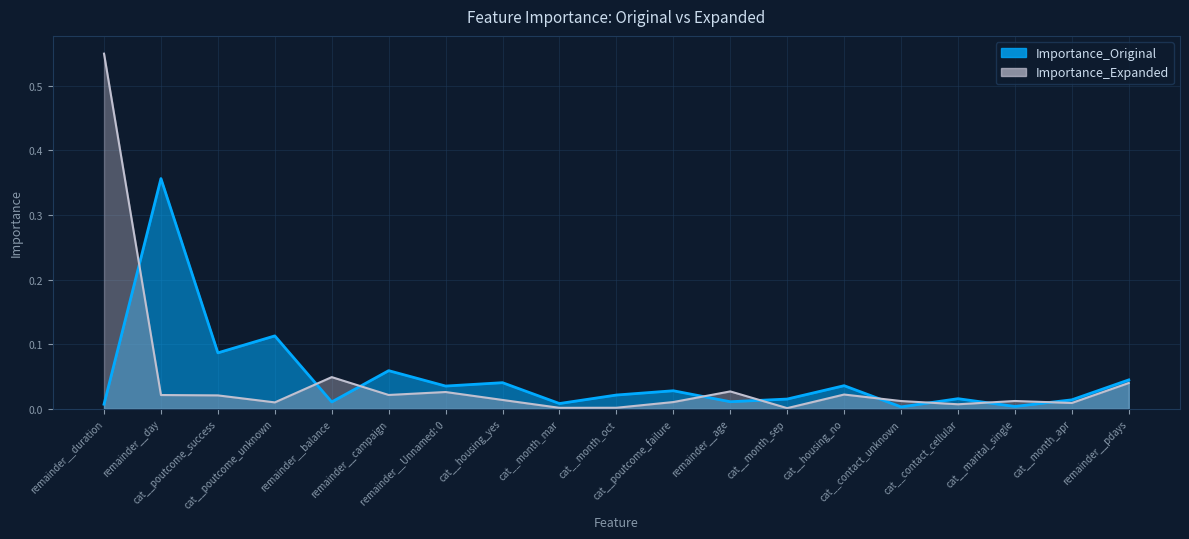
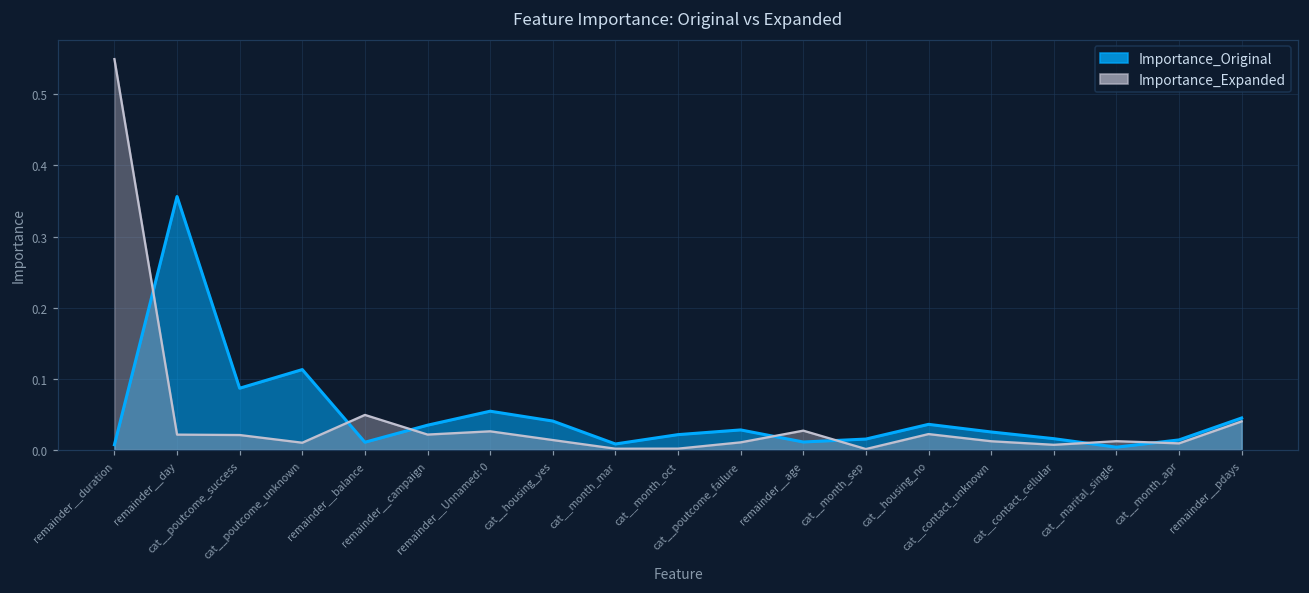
Importance_Original, remainder__campaign: 0.06 -> 0.03
Importance_Original, remainder__Unnamed: 0: 0.04 -> 0.05
Importance_Original, cat__contact_unknown: 0.00 -> 0.03
